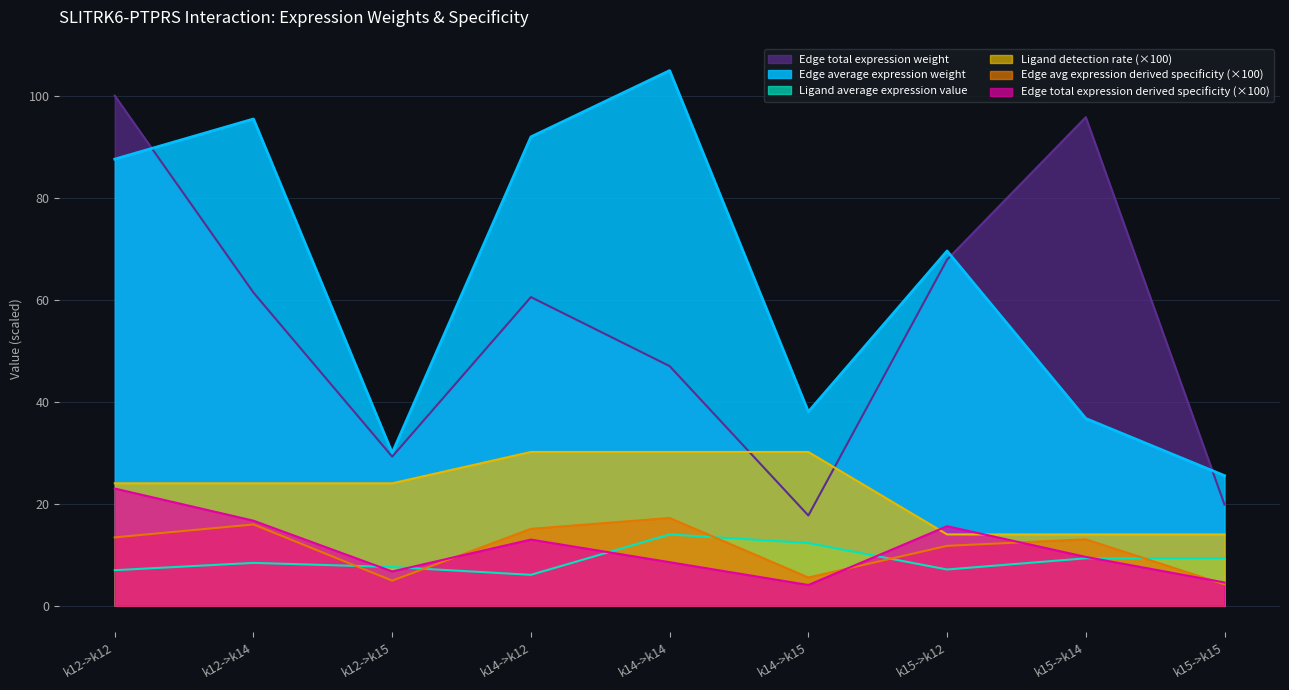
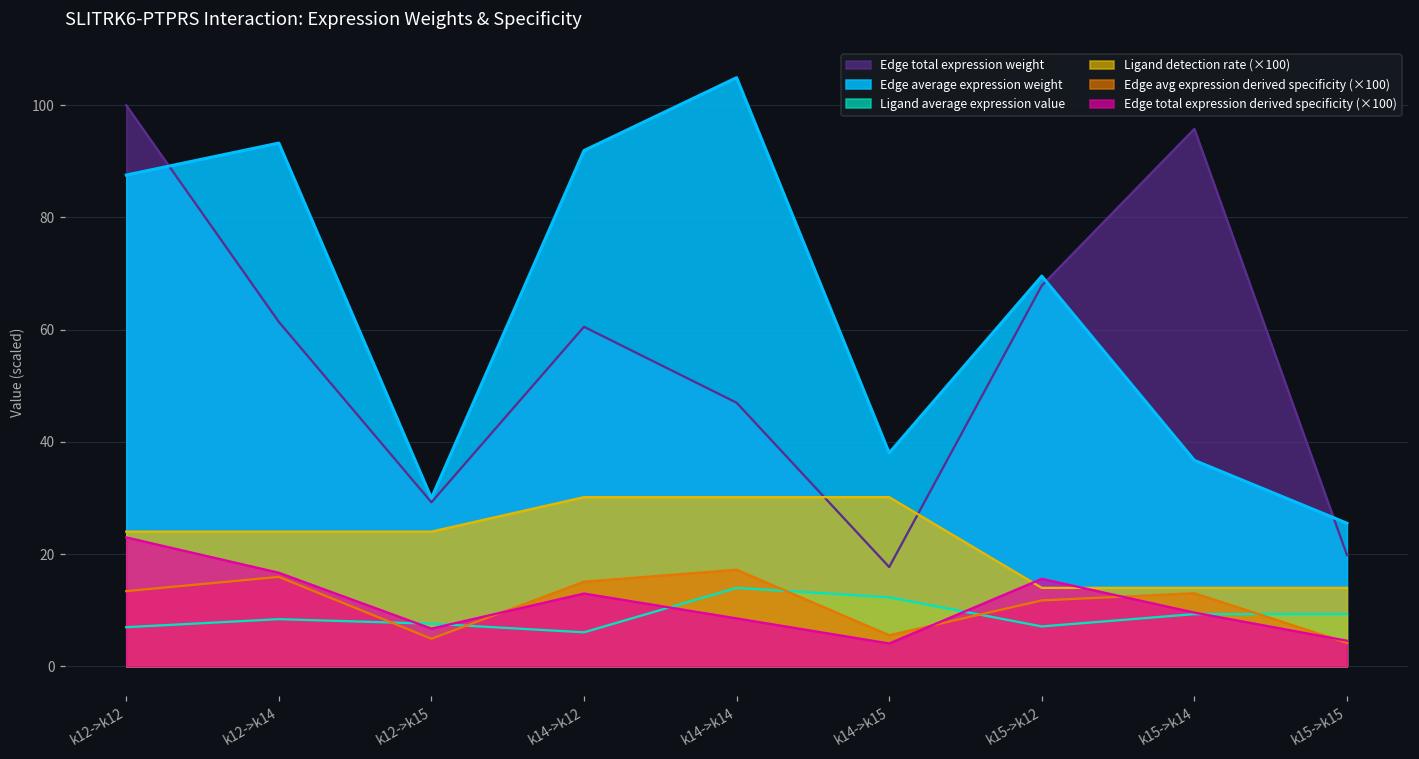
Edge average expression weight, k12->k14: 95 -> 93
